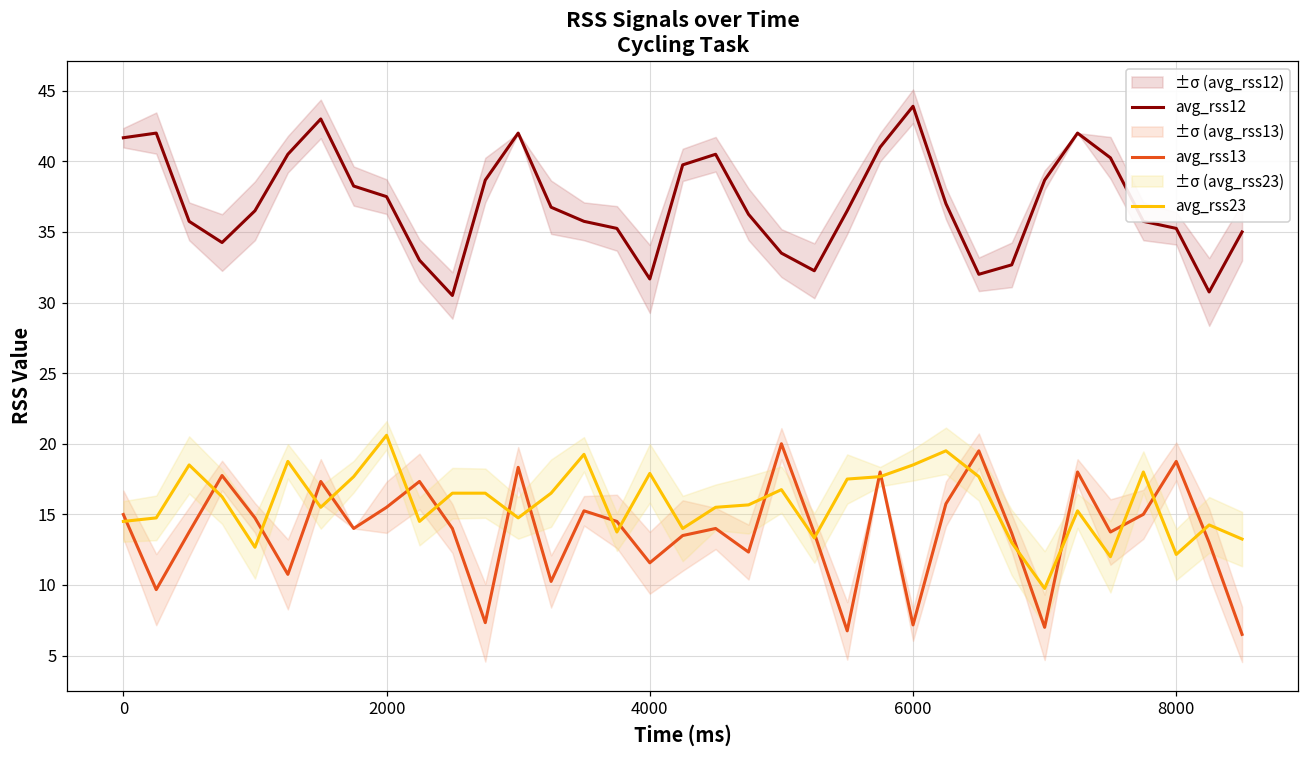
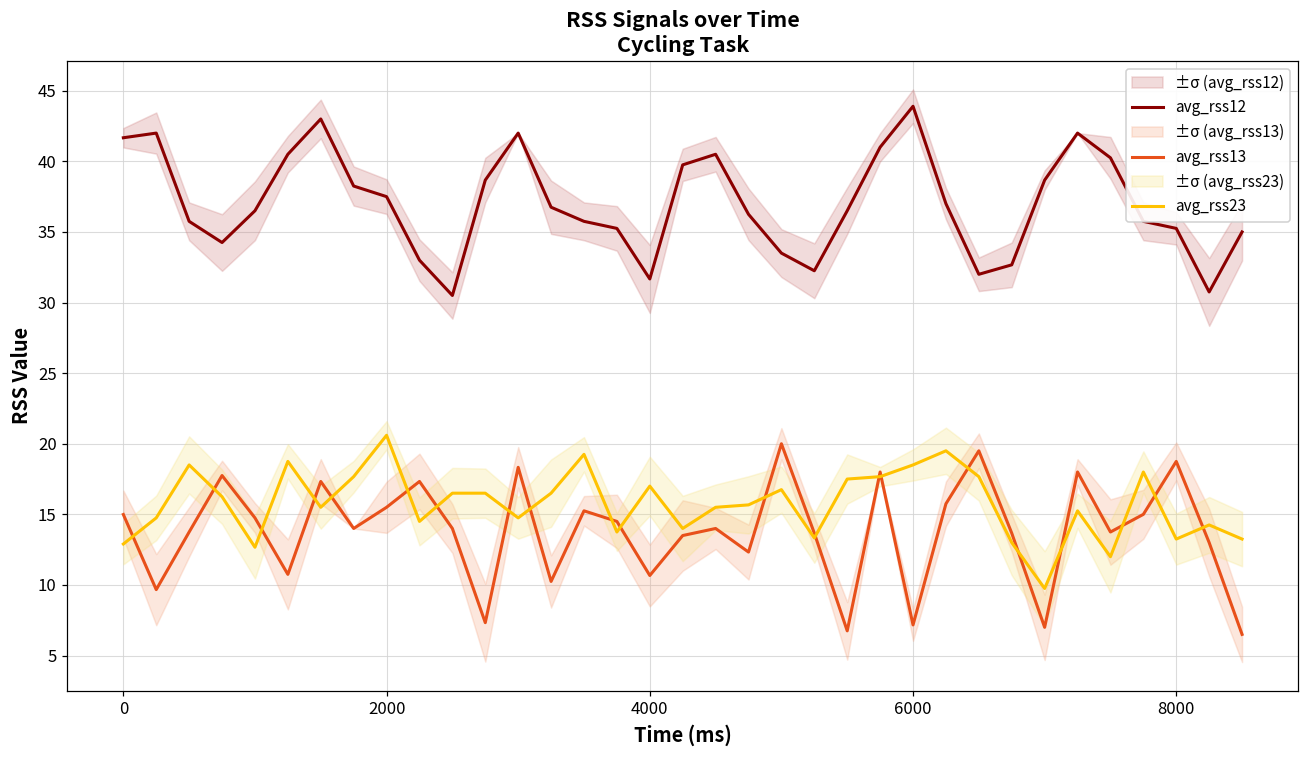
avg_rss23, 0: 14.5 -> 12.9
avg_rss13, 4000: 11.6 -> 10.7
avg_rss23, 4000: 17.9 -> 17.0
avg_rss23, 8000: 12.2 -> 13.3
